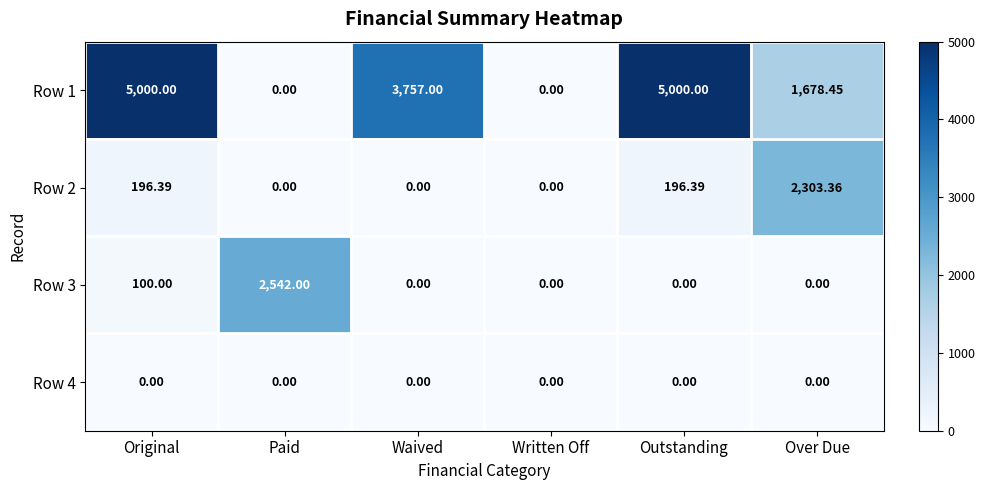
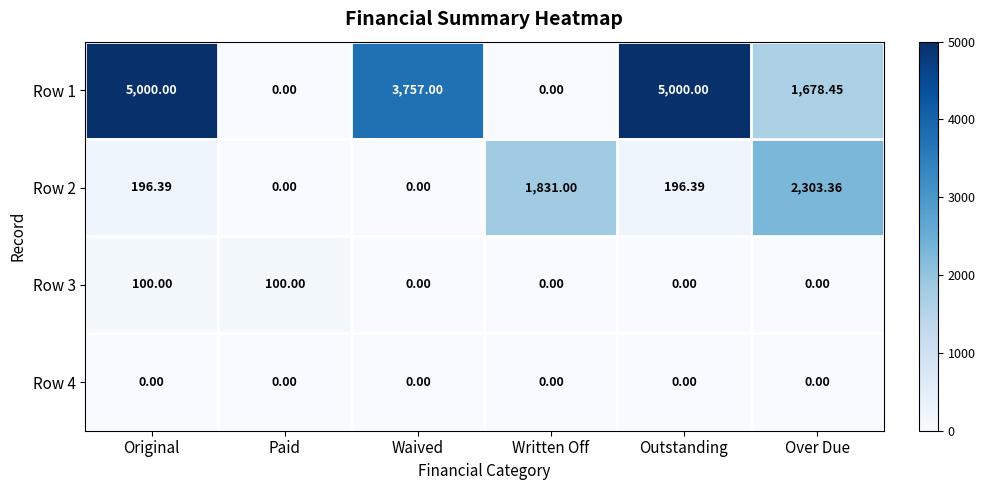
Row 2, Written Off: 0.00 -> 1,831.00
Row 3, Paid: 2,542.00 -> 100.00
